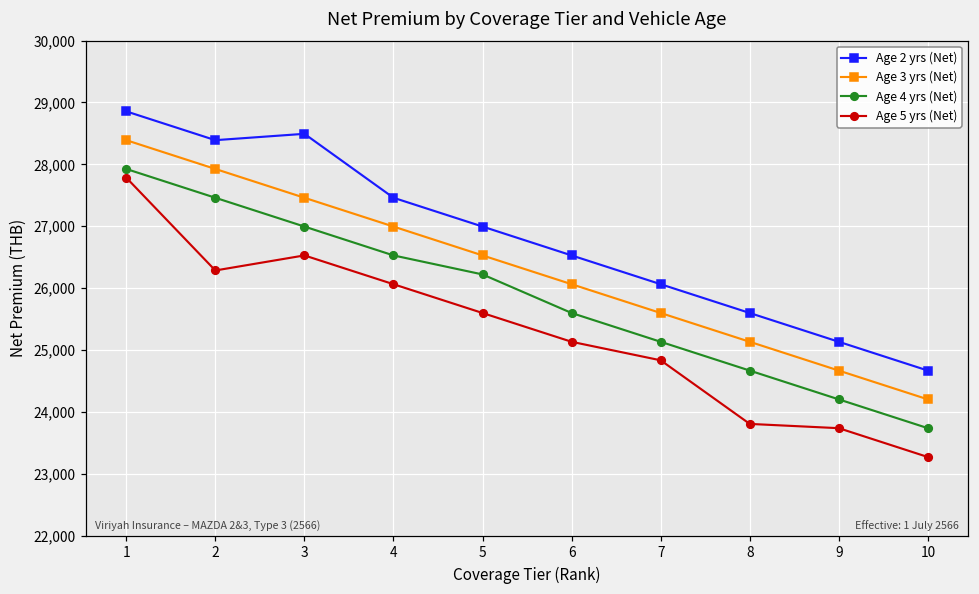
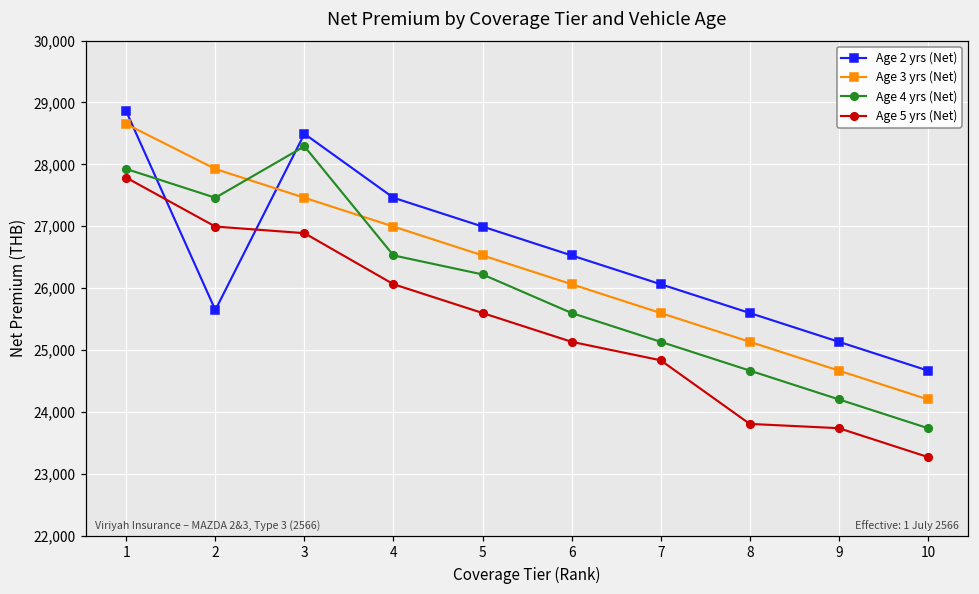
Age 3 yrs (Net), 1: 28,400 -> 28,700
Age 2 yrs (Net), 2: 28,400 -> 25,600
Age 5 yrs (Net), 2: 26,300 -> 27,000
Age 4 yrs (Net), 3: 27,000 -> 28,300
Age 5 yrs (Net), 3: 26,500 -> 26,900
